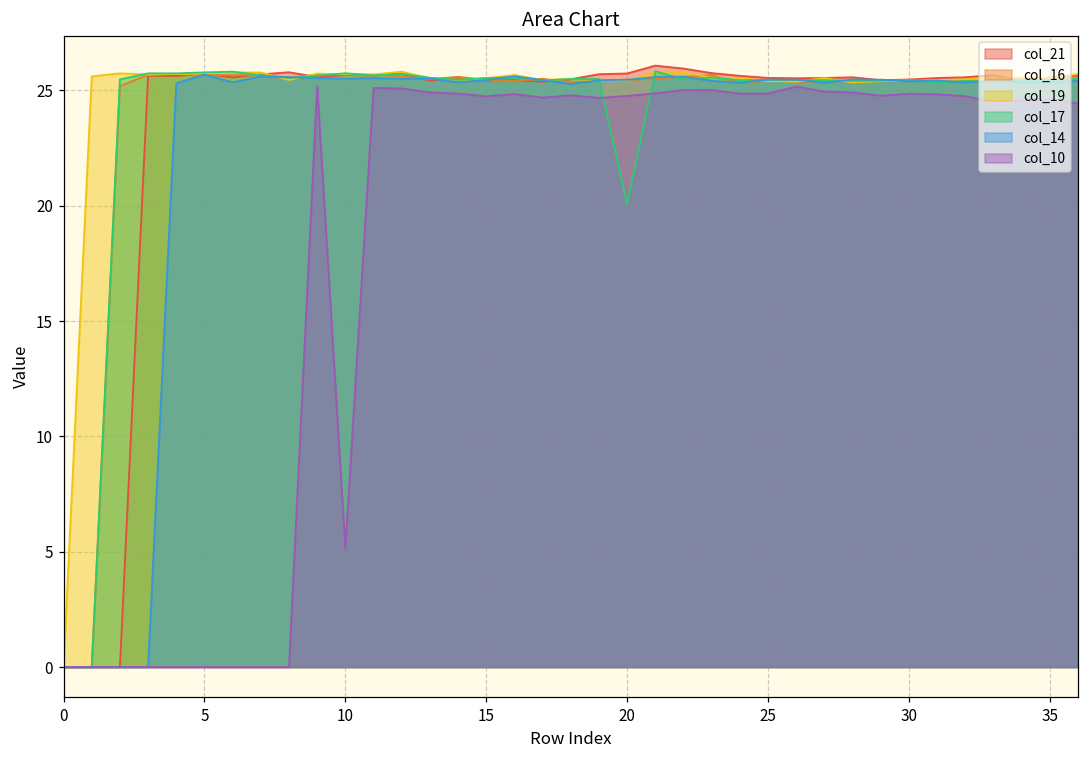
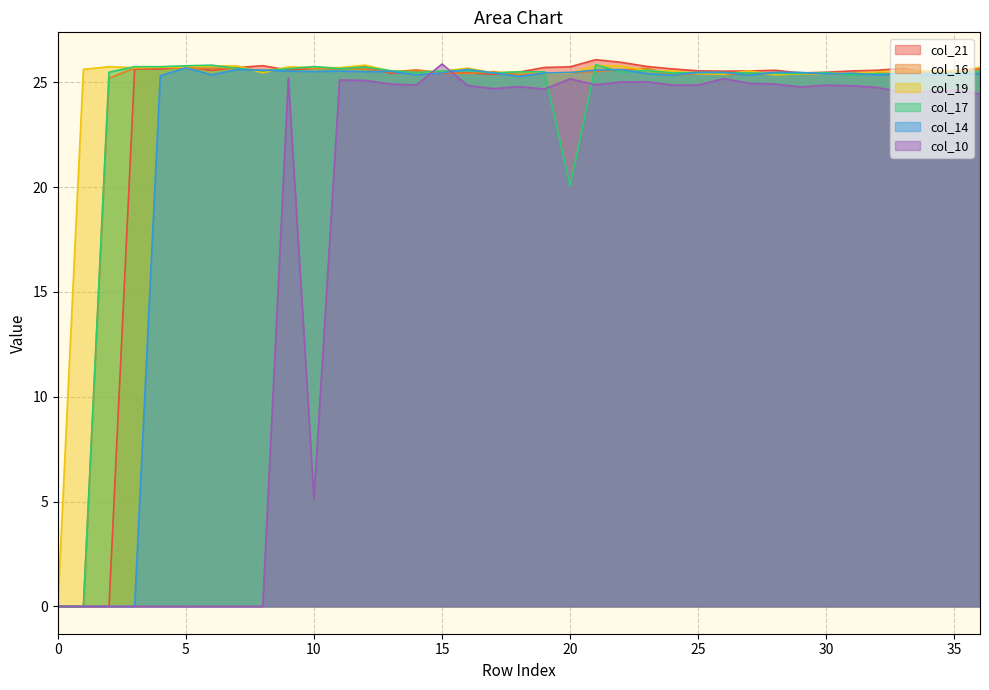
col_10, 15: 24.7 -> 25.9
col_10, 20: 24.8 -> 25.2
